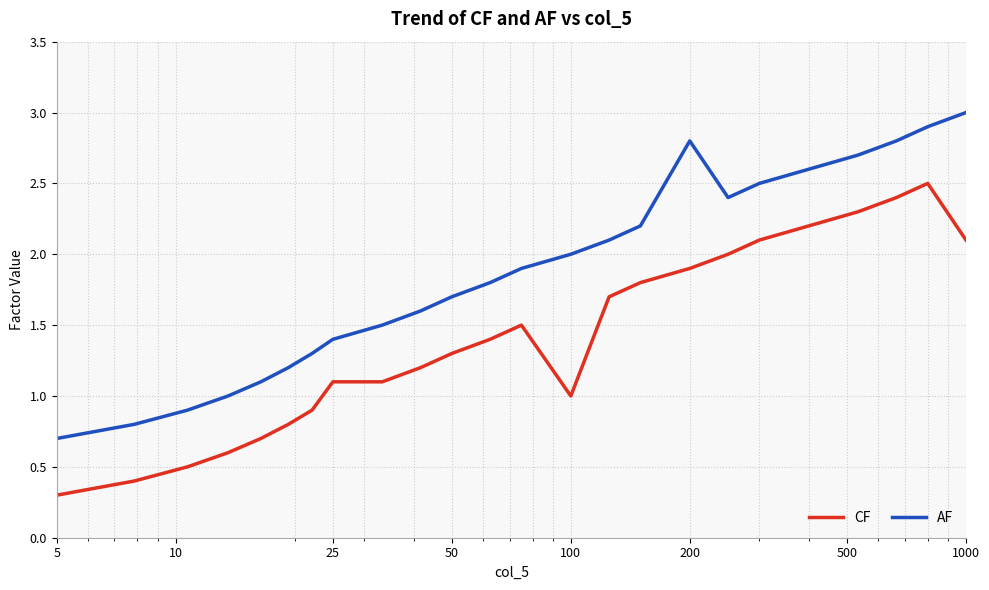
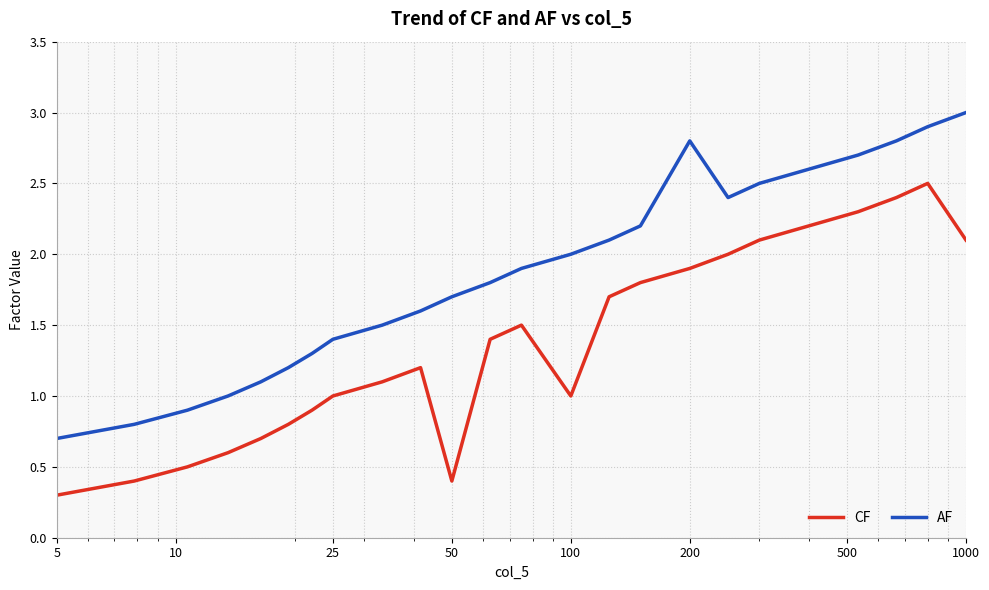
CF, 25: 1.1 -> 1.0
CF, 50: 1.3 -> 0.4
